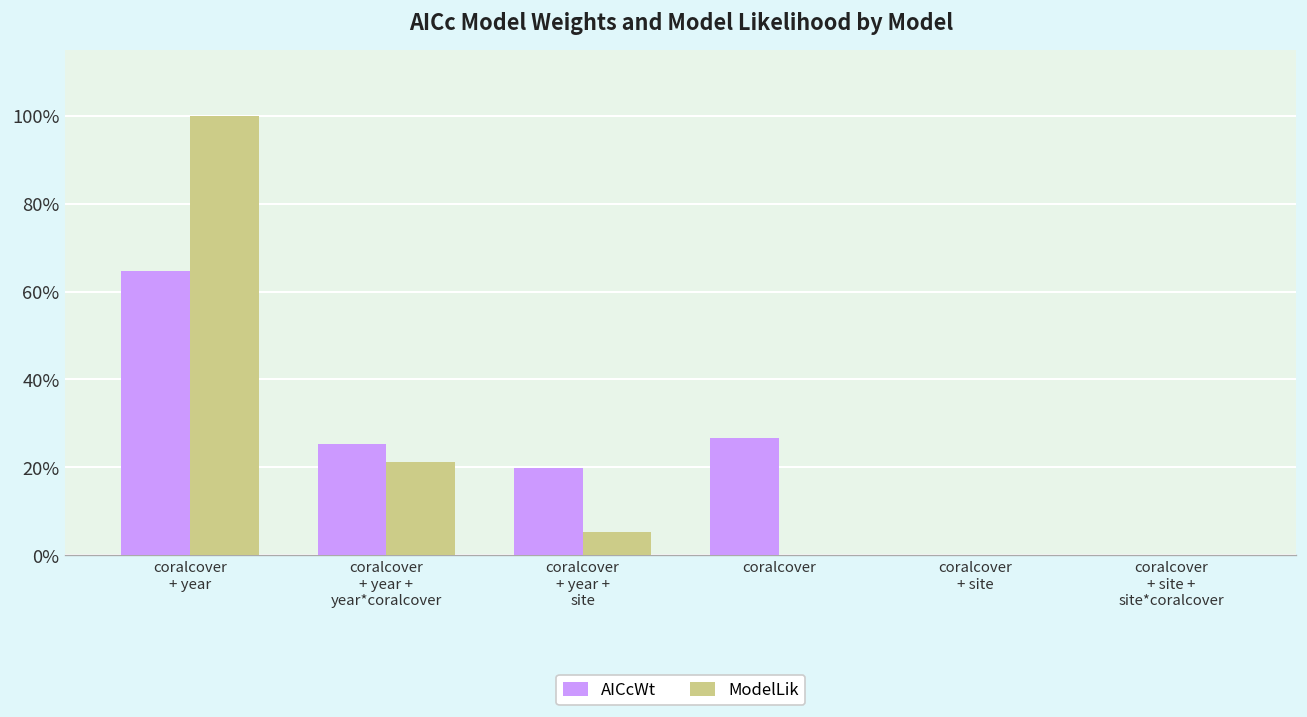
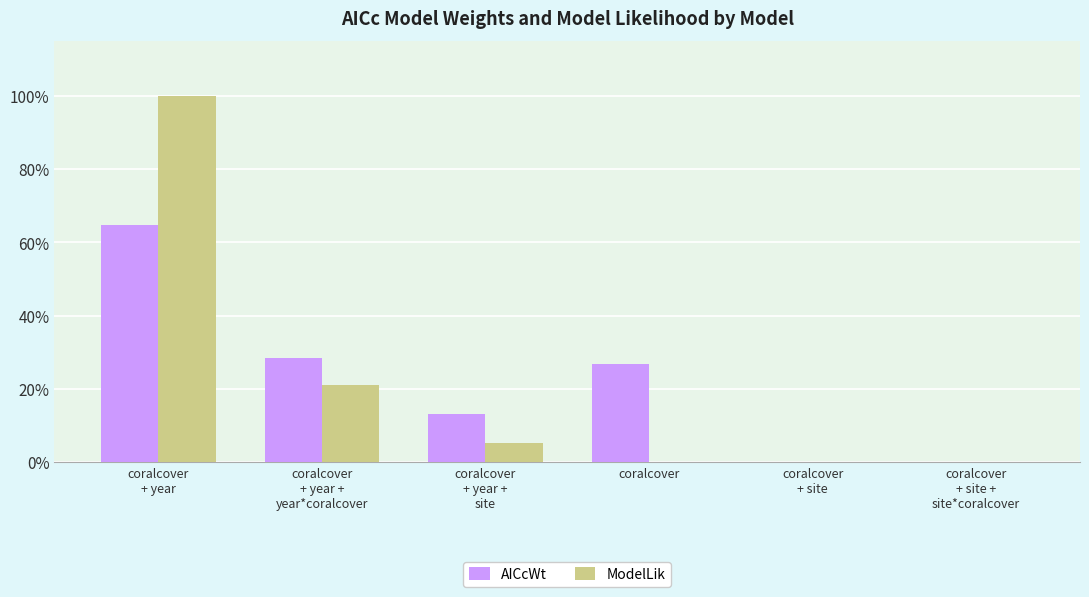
AICcWt, coralcover + year + year*coralcover: 25% -> 29%
AICcWt, coralcover + year + site: 20% -> 13%
